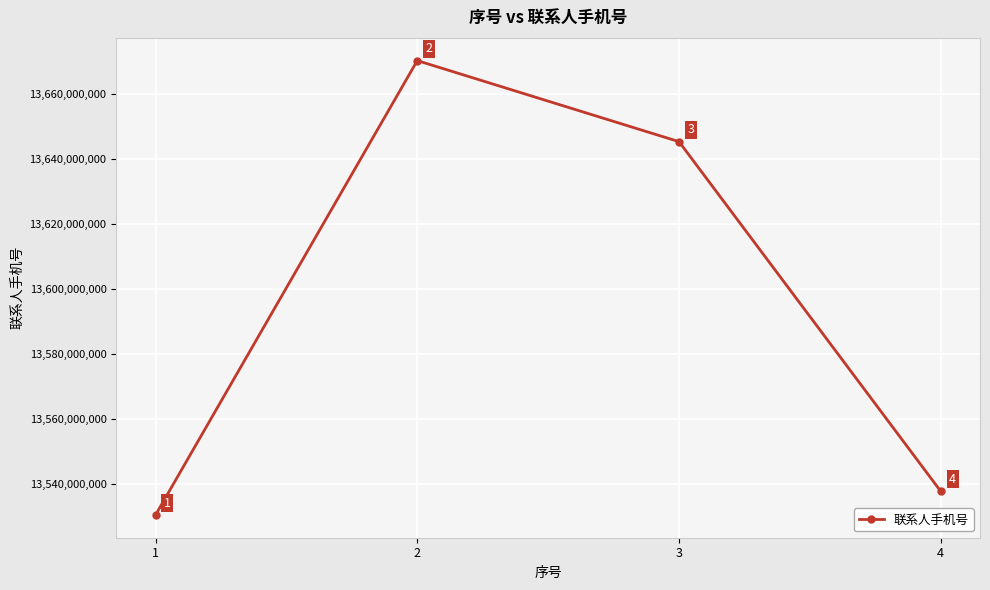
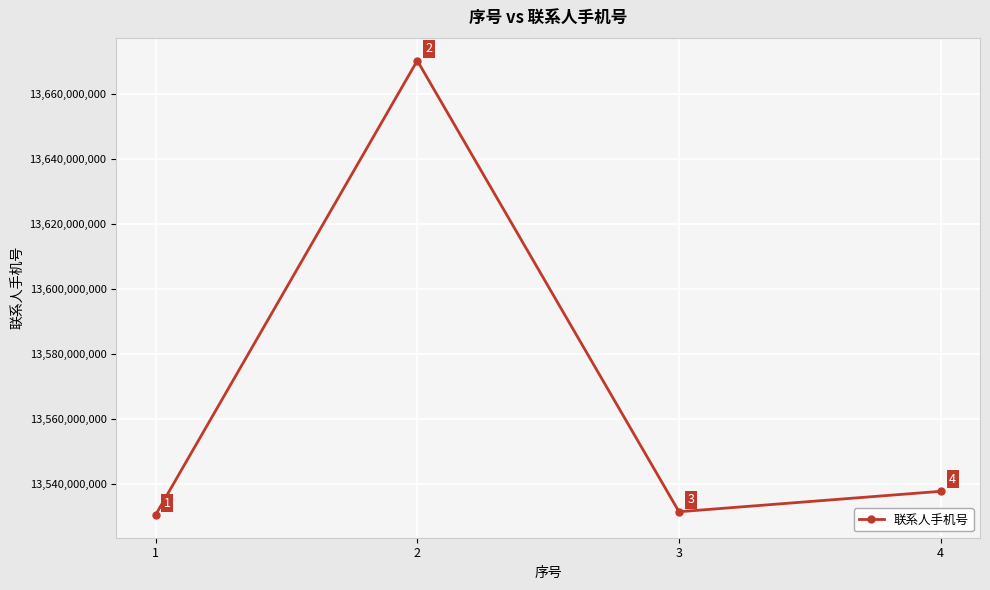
3: 13,645,000,000 -> 13,531,000,000
